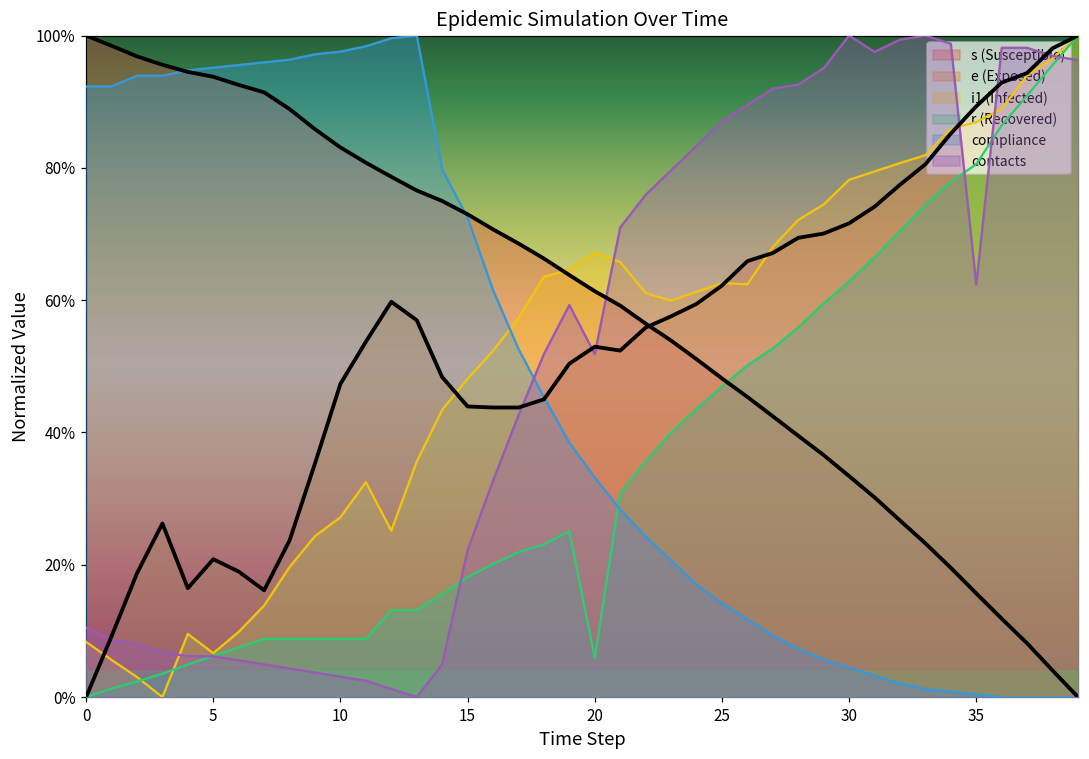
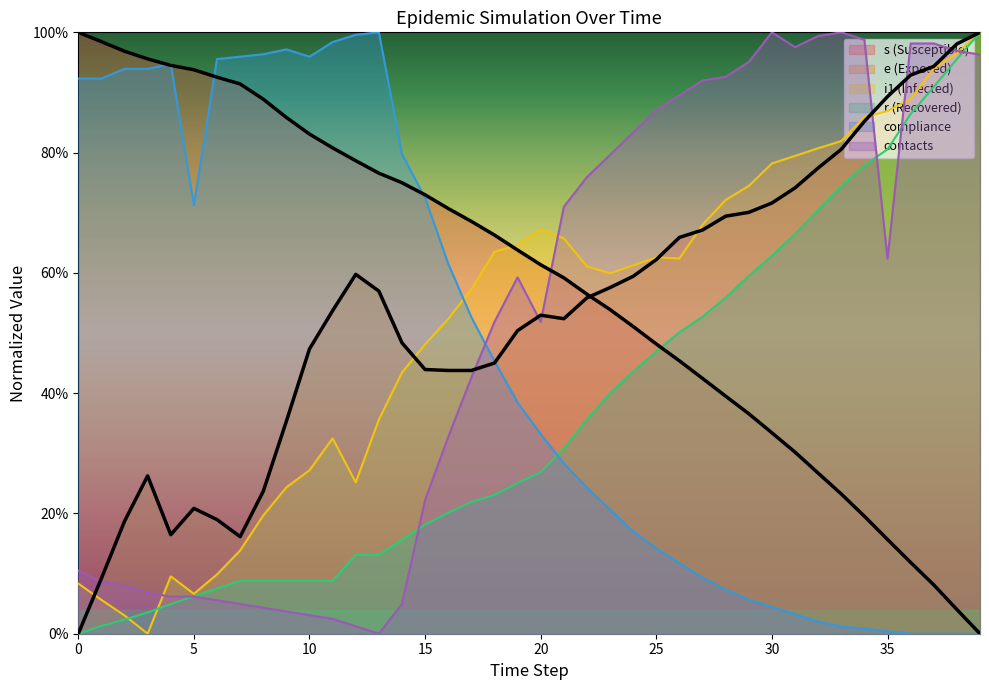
compliance, 5: 95% -> 71%
compliance, 10: 98% -> 96%
r (Recovered), 20: 6% -> 27%
